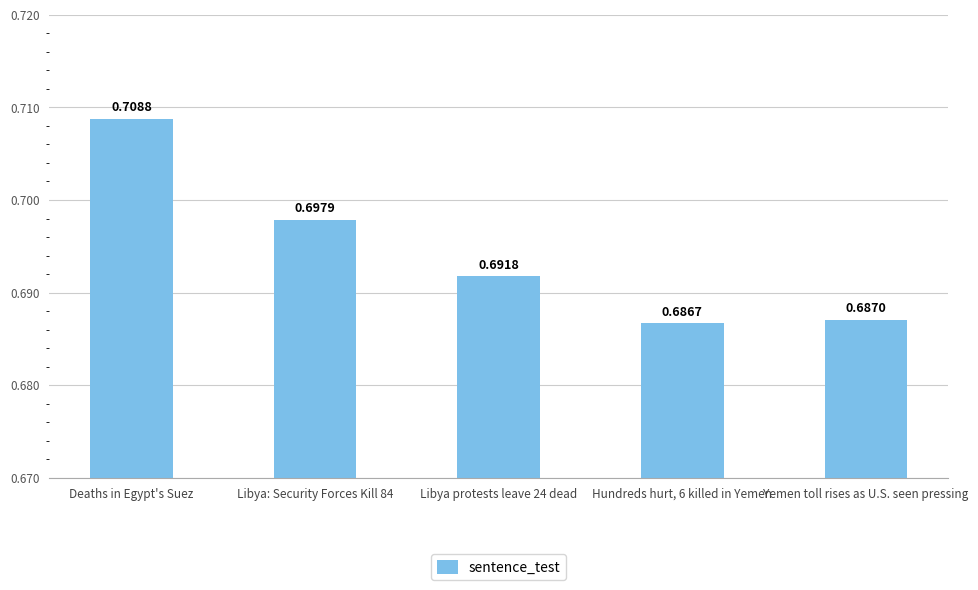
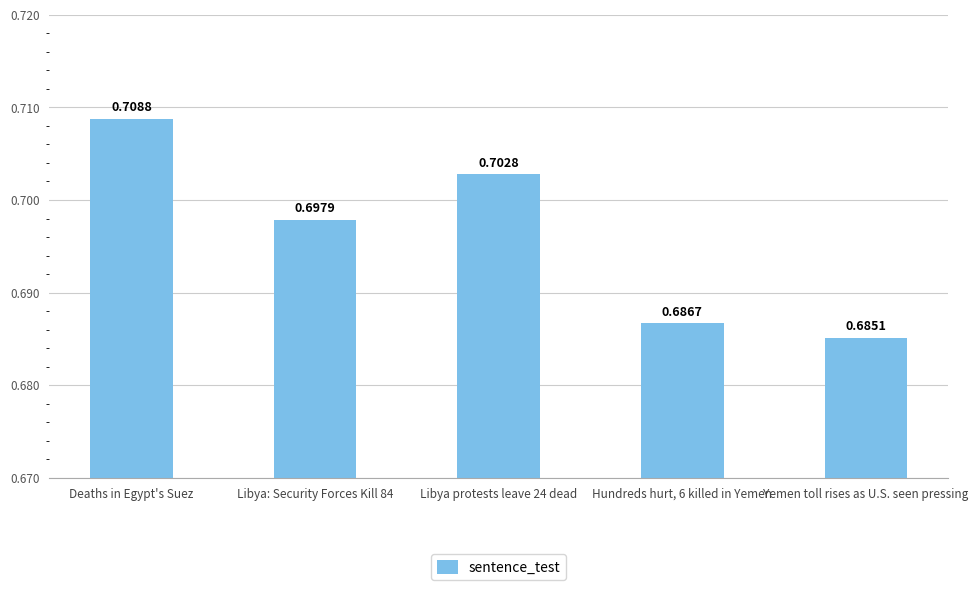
Libya protests leave 24 dead: 0.6918 -> 0.7028
Yemen toll rises as U.S. seen pressing: 0.6870 -> 0.6851
